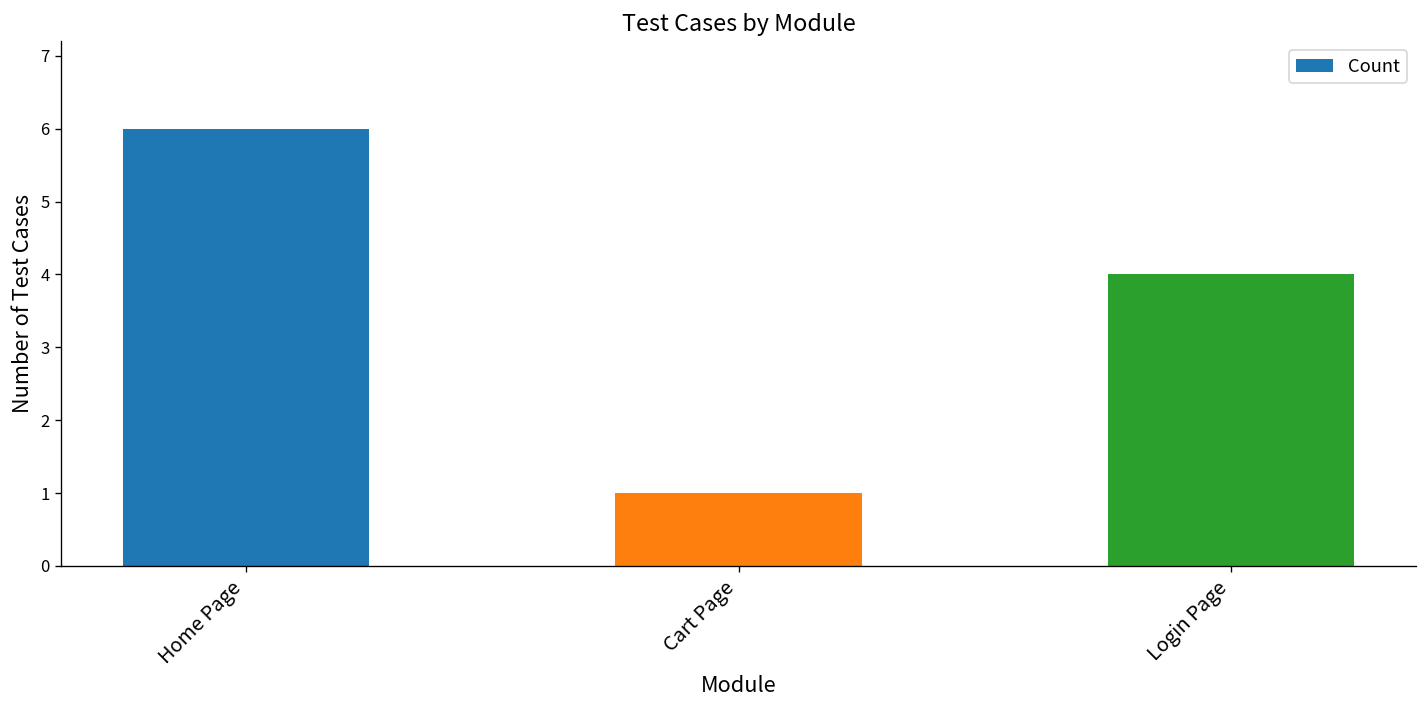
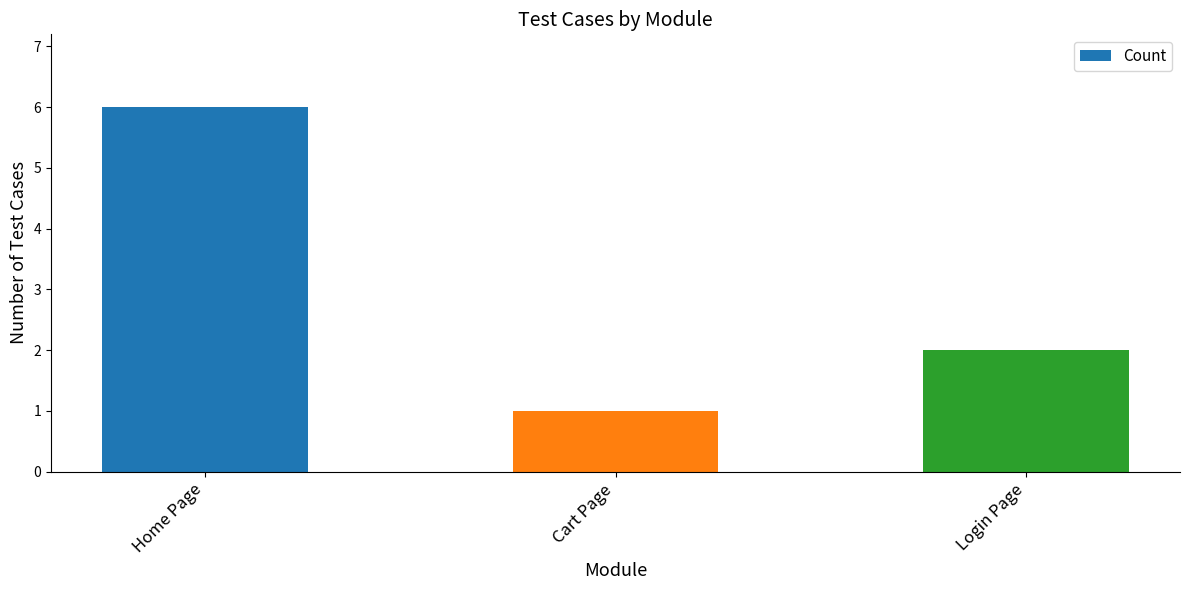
Login Page: 4 -> 2
